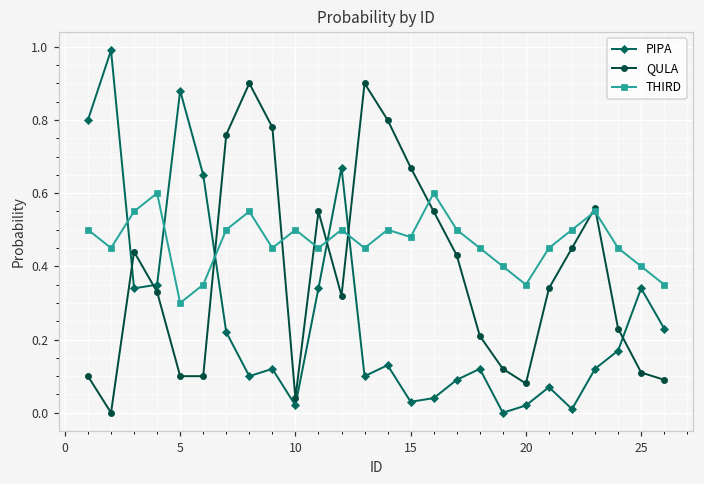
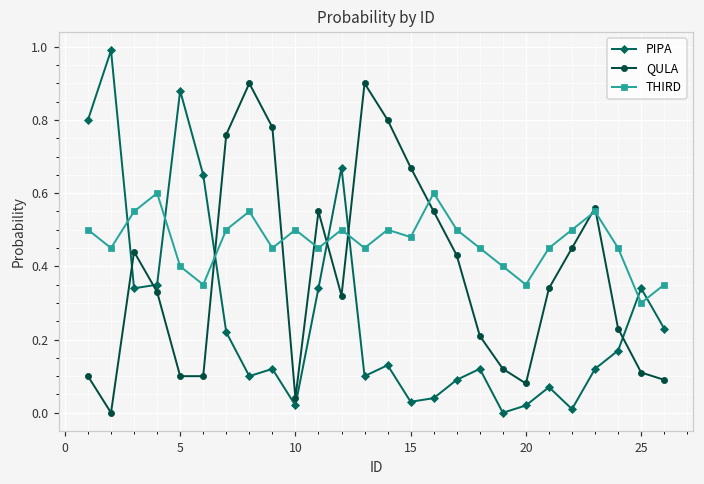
THIRD, 5: 0.3 -> 0.4
THIRD, 25: 0.4 -> 0.3
